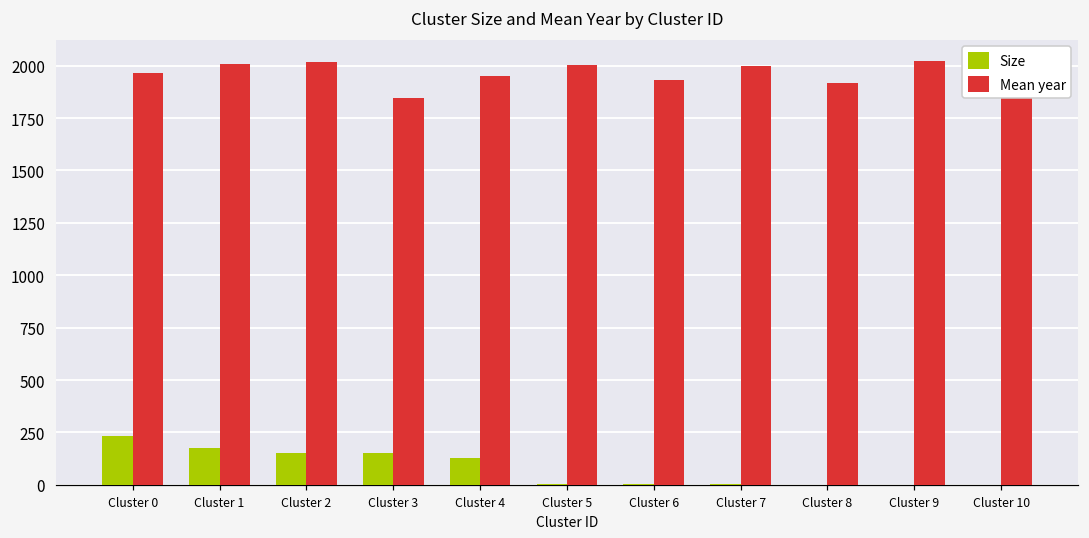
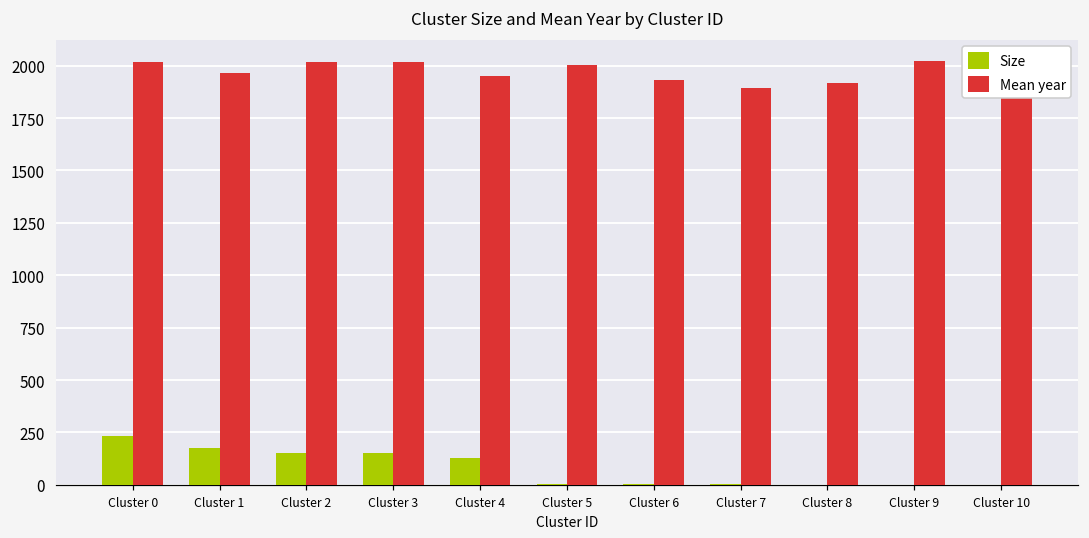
Mean year, Cluster 0: 1970 -> 2020
Mean year, Cluster 1: 2010 -> 1960
Mean year, Cluster 3: 1850 -> 2020
Mean year, Cluster 7: 2000 -> 1900
